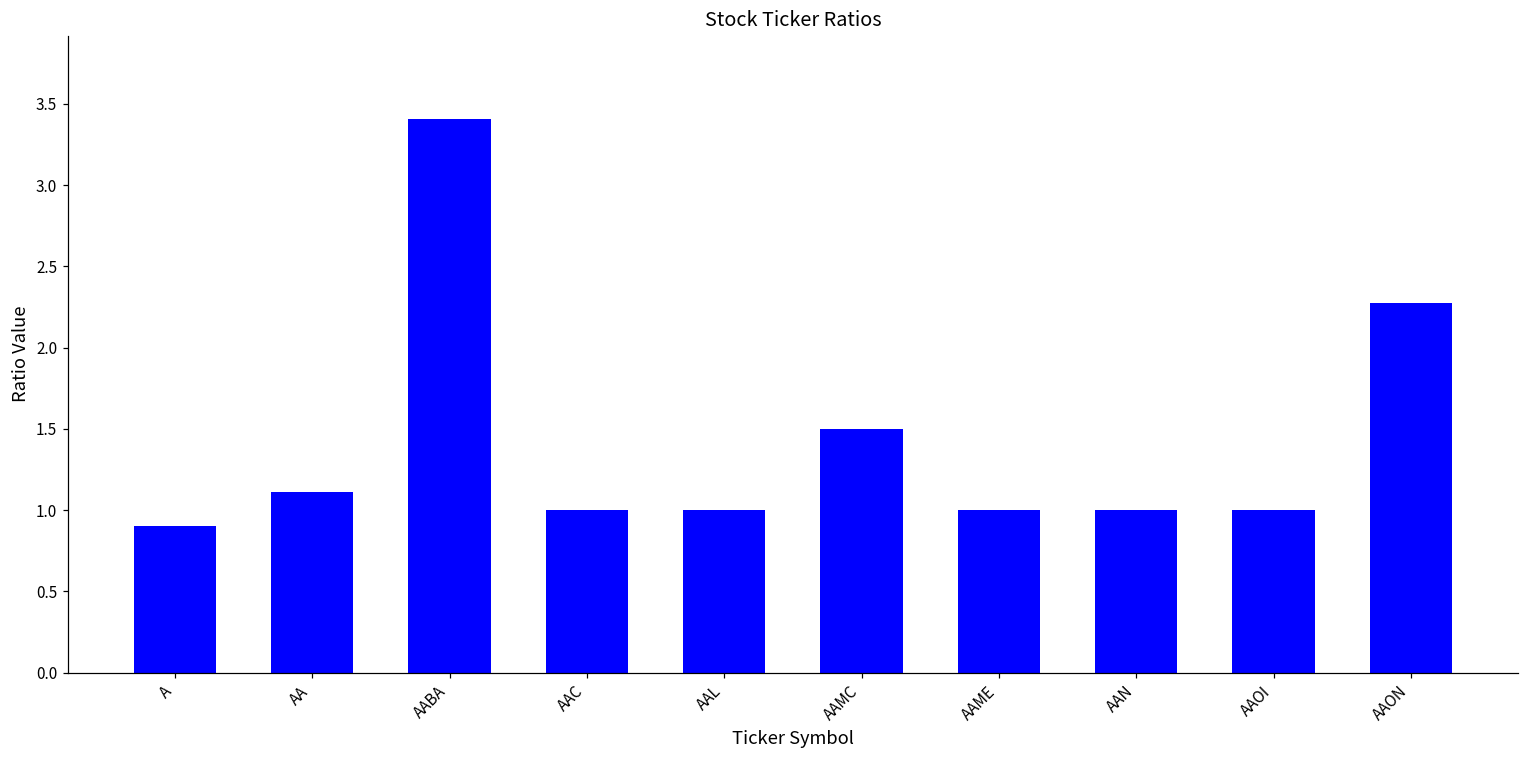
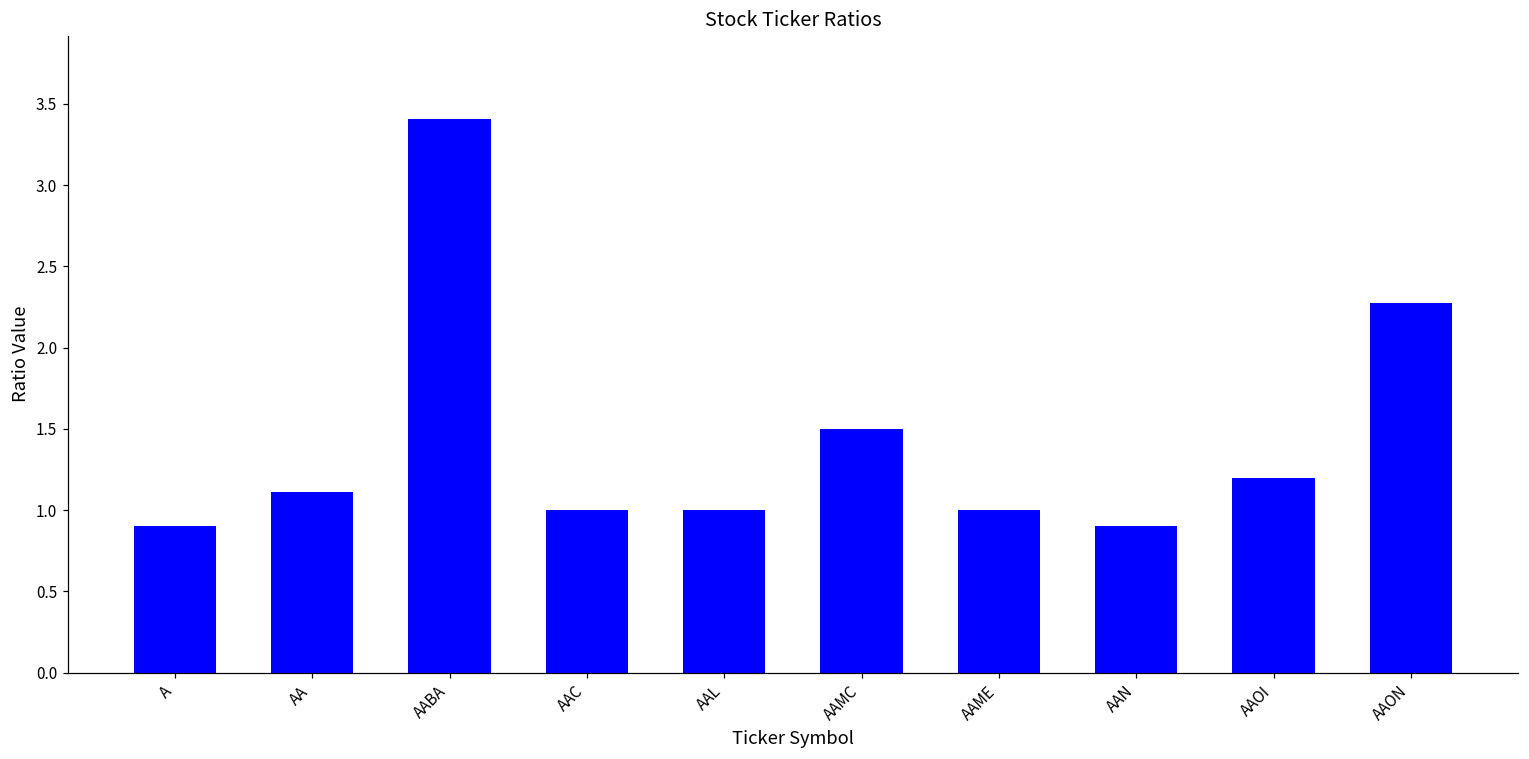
AAN: 1.0 -> 0.9
AAOI: 1.0 -> 1.2
